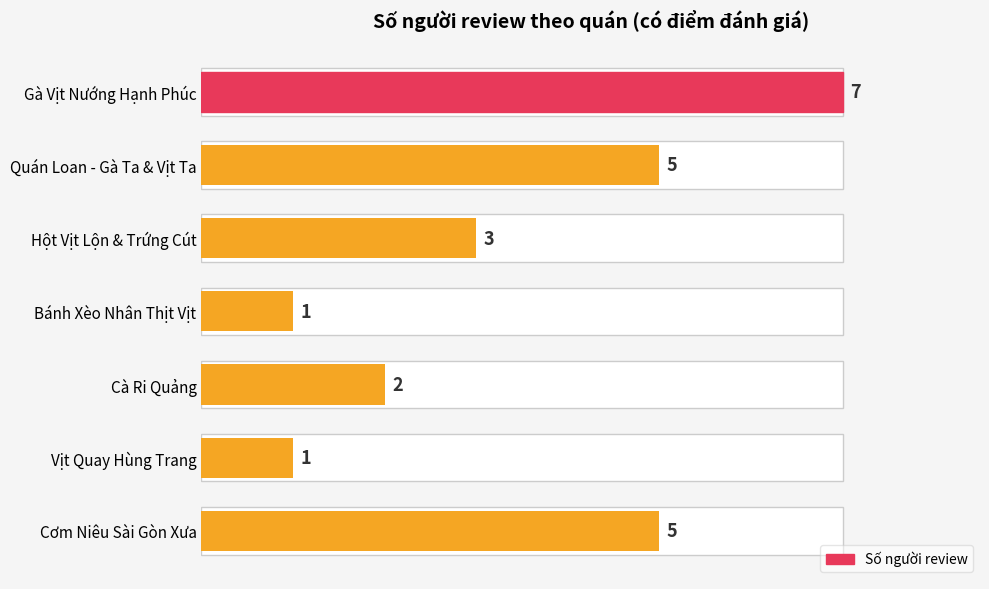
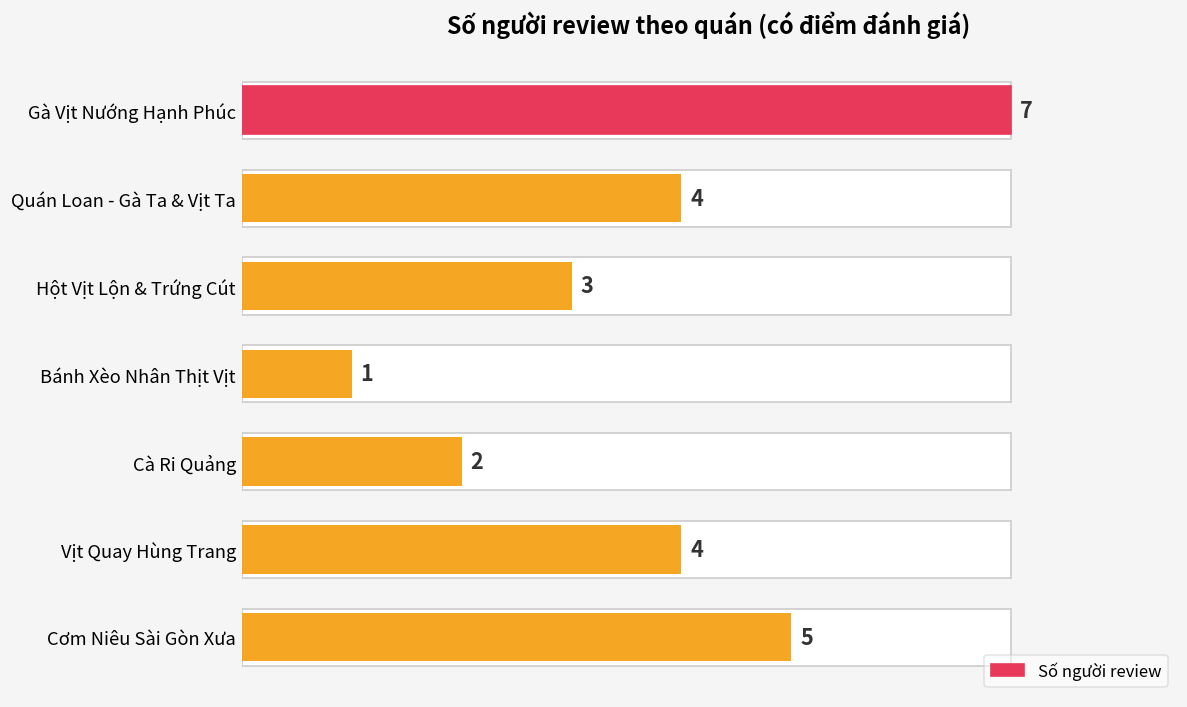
Số người review, Quán Loan - Gà Ta & Vịt Ta: 5 -> 4
Số người review, Vịt Quay Hùng Trang: 1 -> 4
